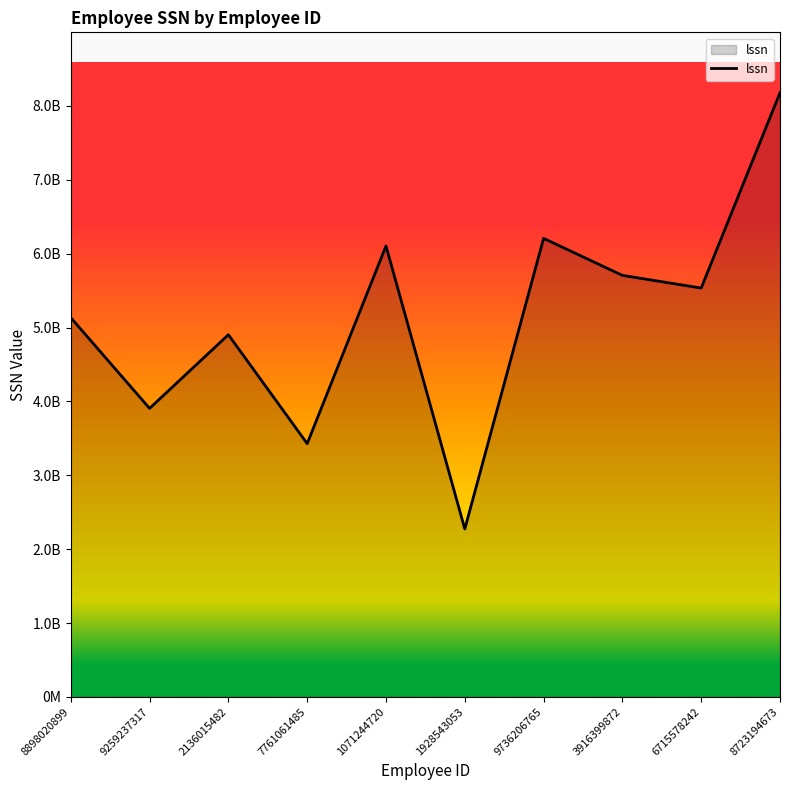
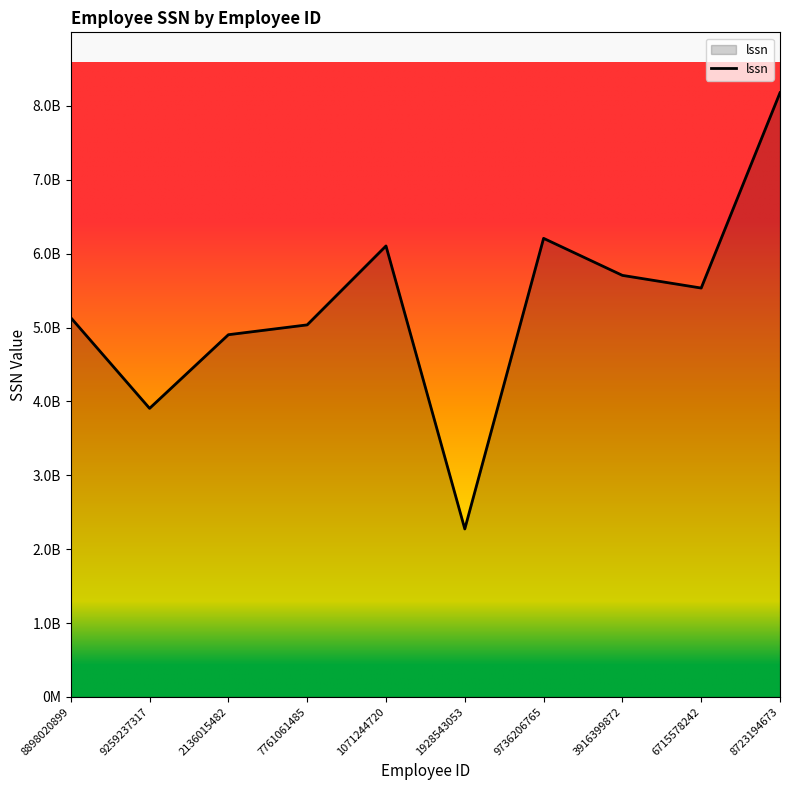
7761061485: 3400000000 -> 5000000000
